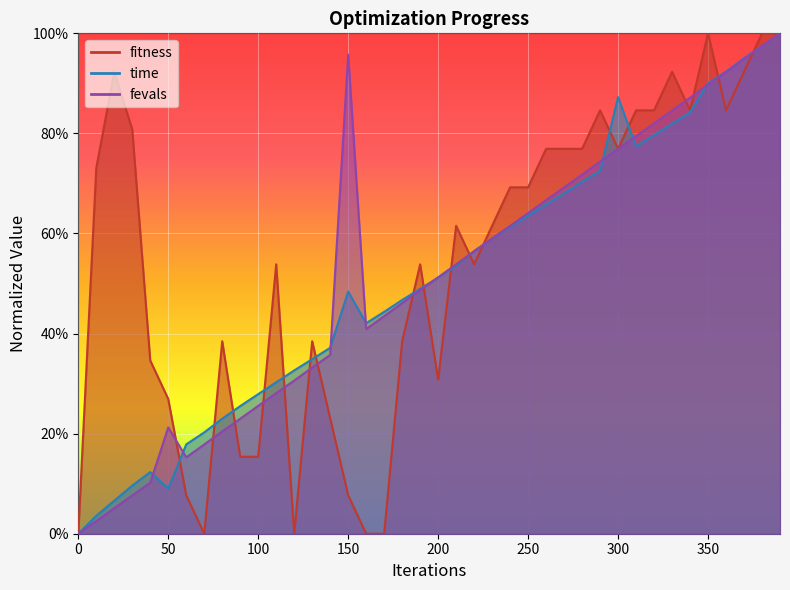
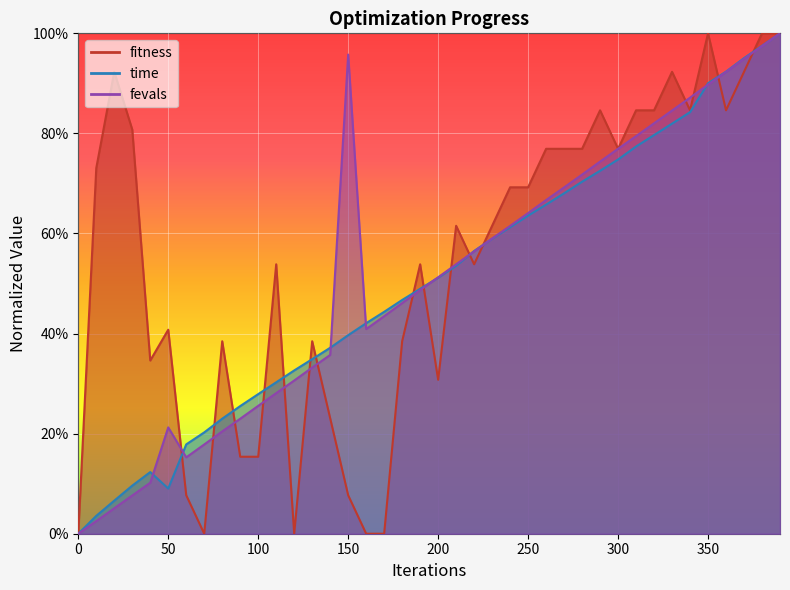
fitness, 50: 27% -> 41%
time, 150: 48% -> 40%
time, 300: 87% -> 75%
